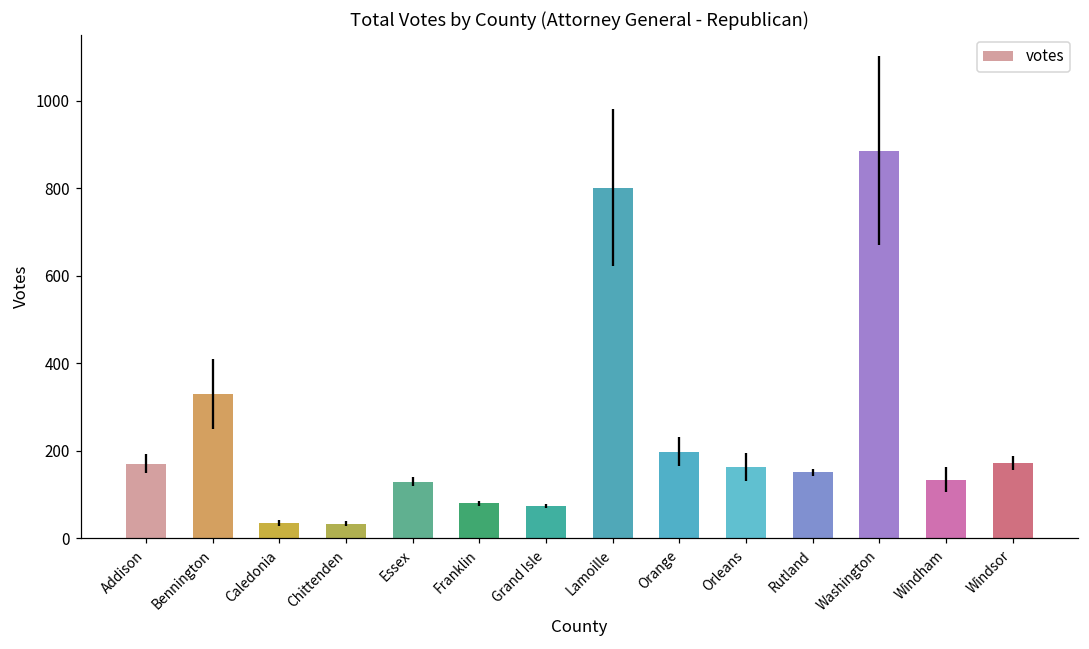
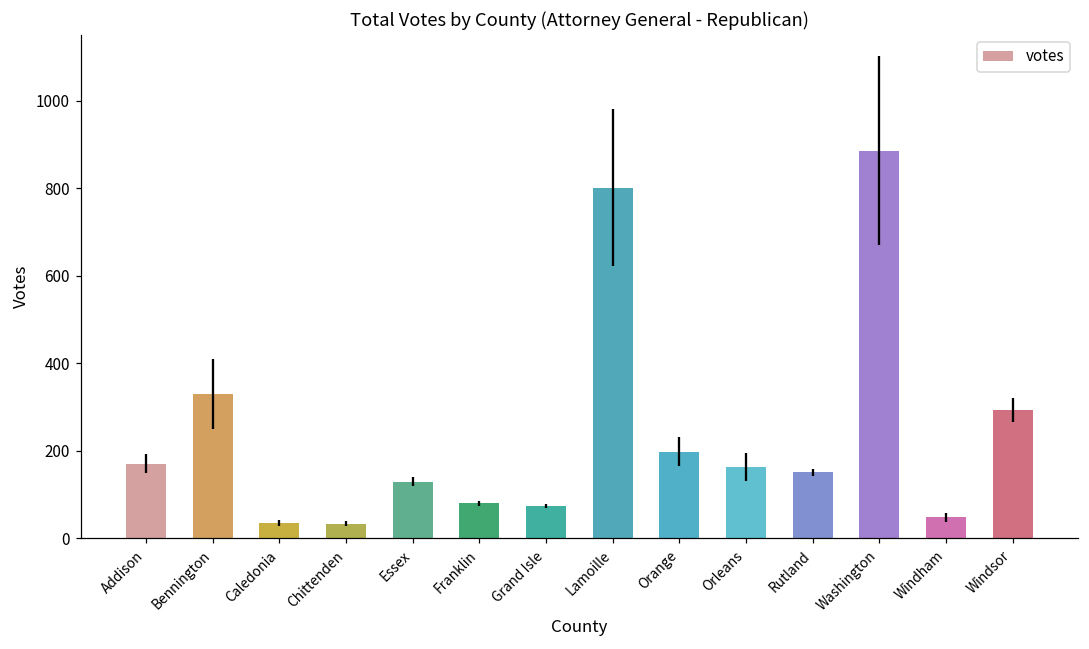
Windham: 130 -> 50
Windsor: 170 -> 290
